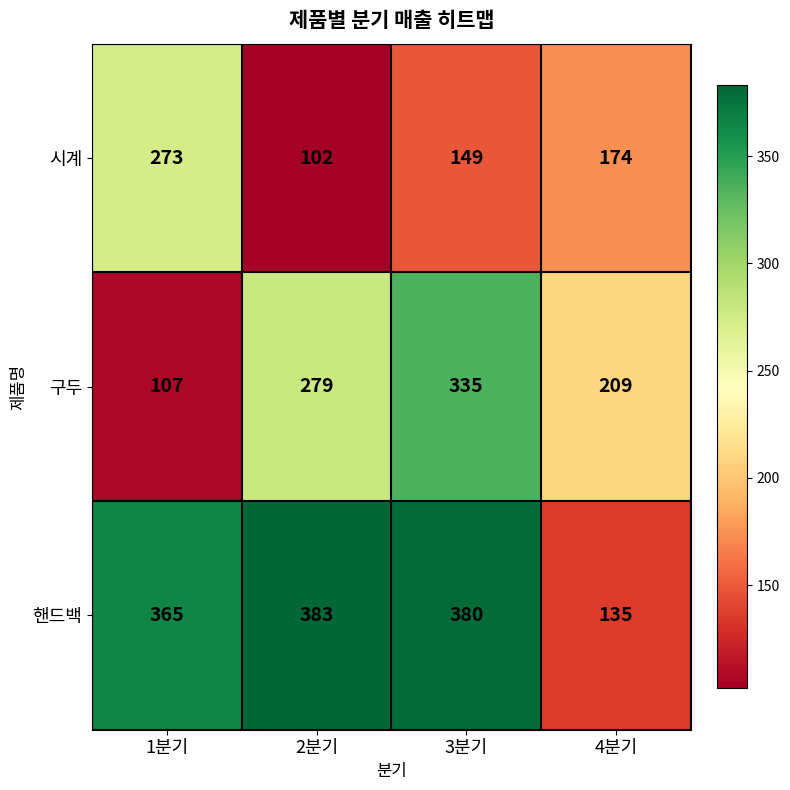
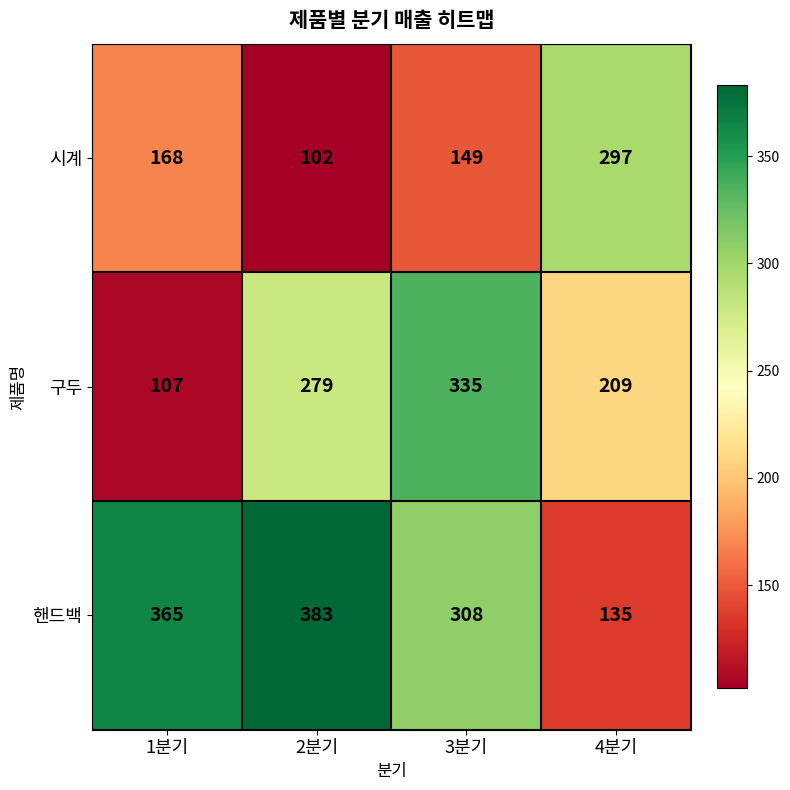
시계, 1분기: 273 -> 168
시계, 4분기: 174 -> 297
핸드백, 3분기: 380 -> 308
